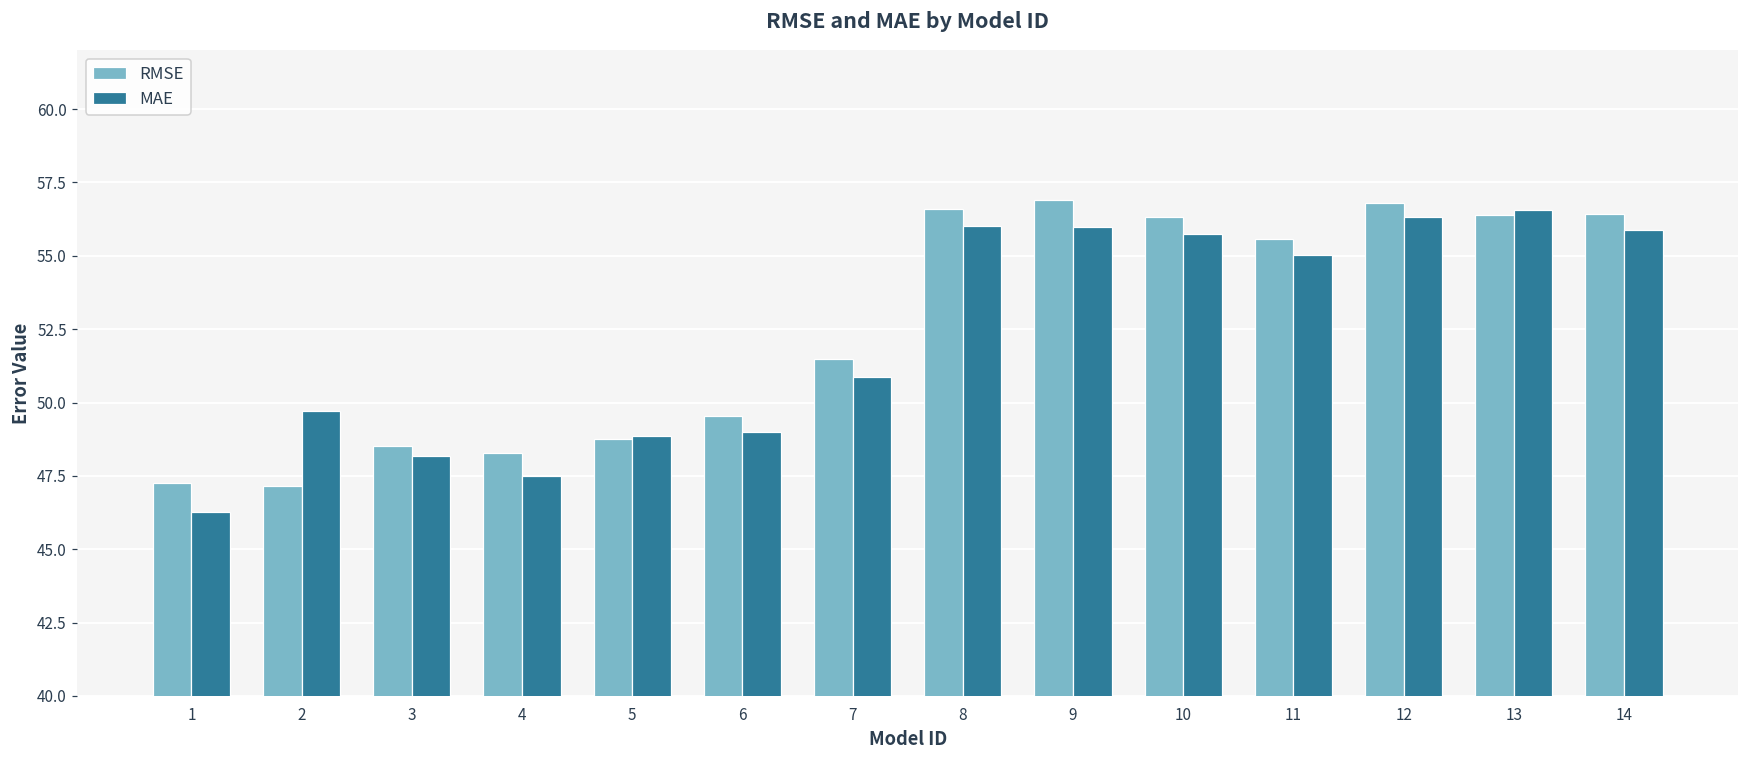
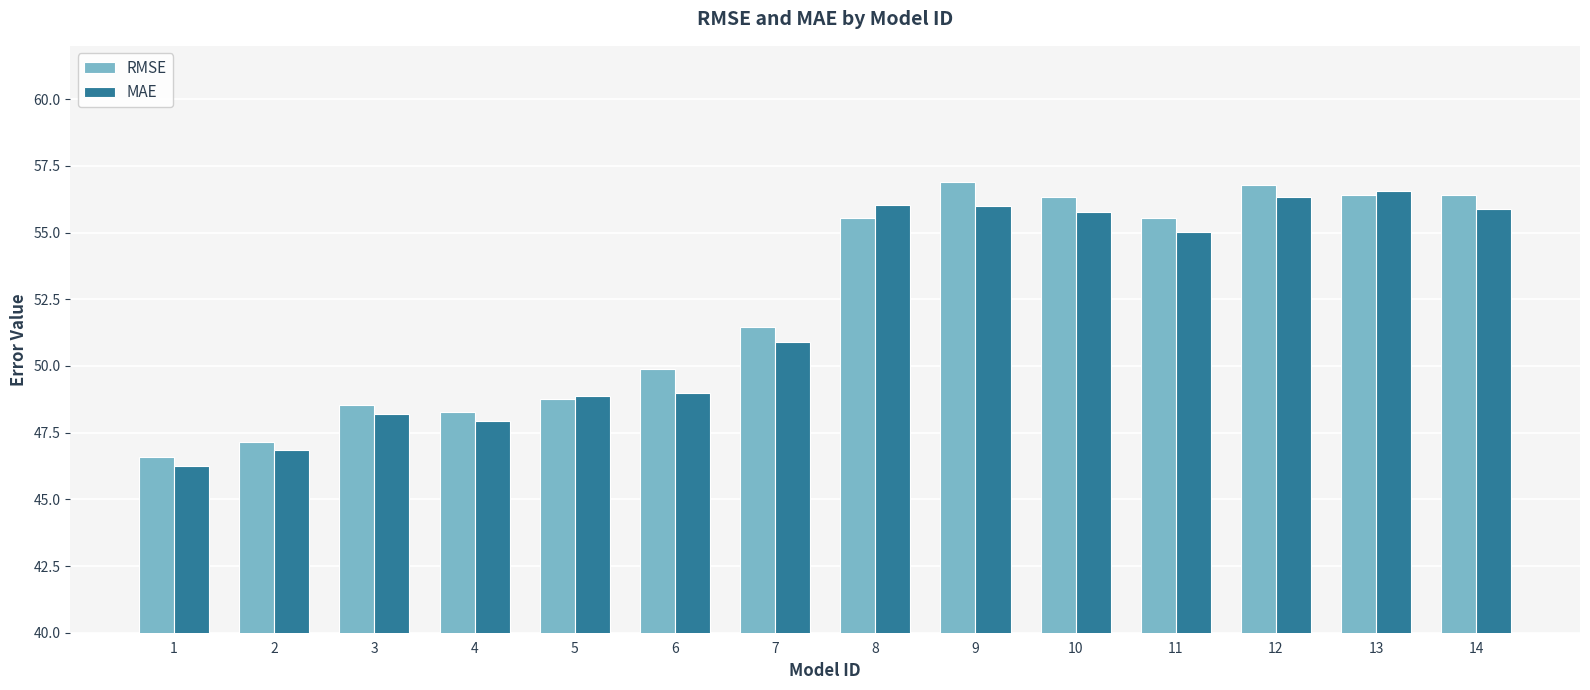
RMSE, 1: 47.2 -> 46.6
MAE, 2: 49.7 -> 46.8
MAE, 4: 47.5 -> 47.9
RMSE, 6: 49.5 -> 49.9
RMSE, 8: 56.6 -> 55.5
